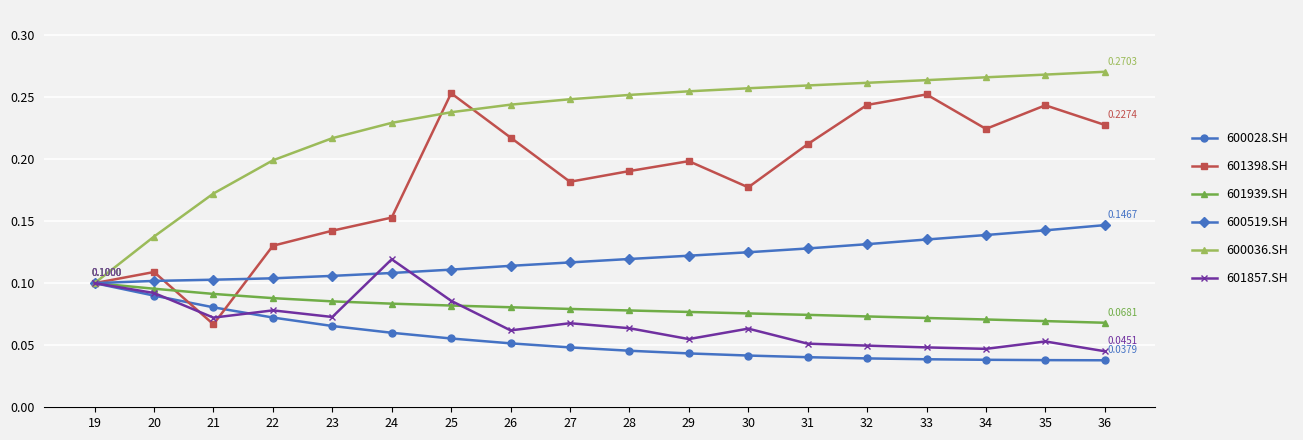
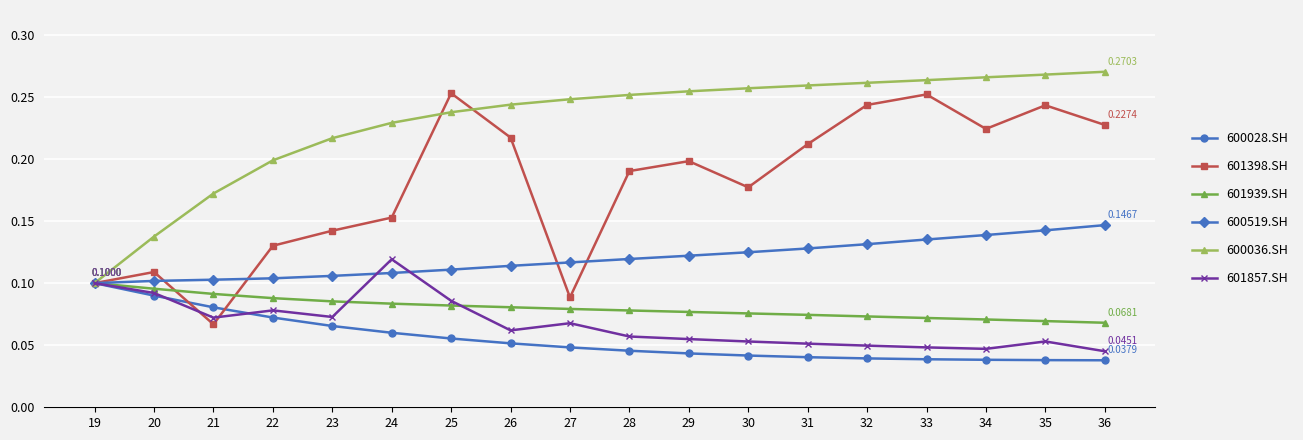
601398.SH, 27: 0.182 -> 0.089
601857.SH, 28: 0.064 -> 0.057
601857.SH, 30: 0.063 -> 0.053
